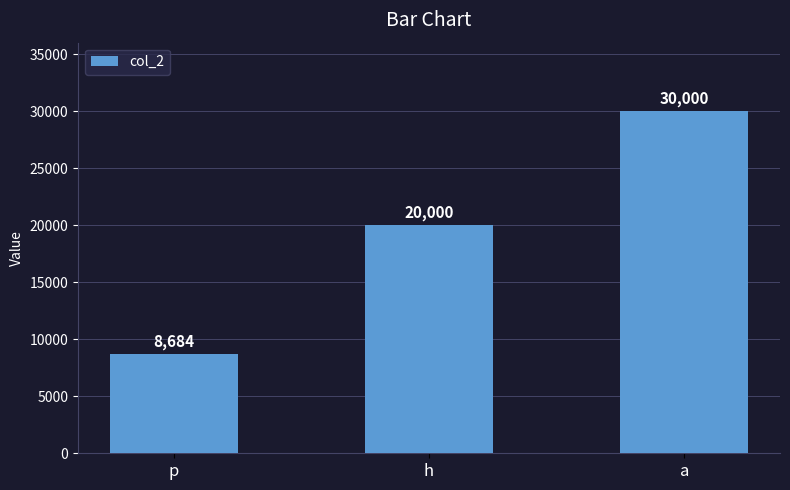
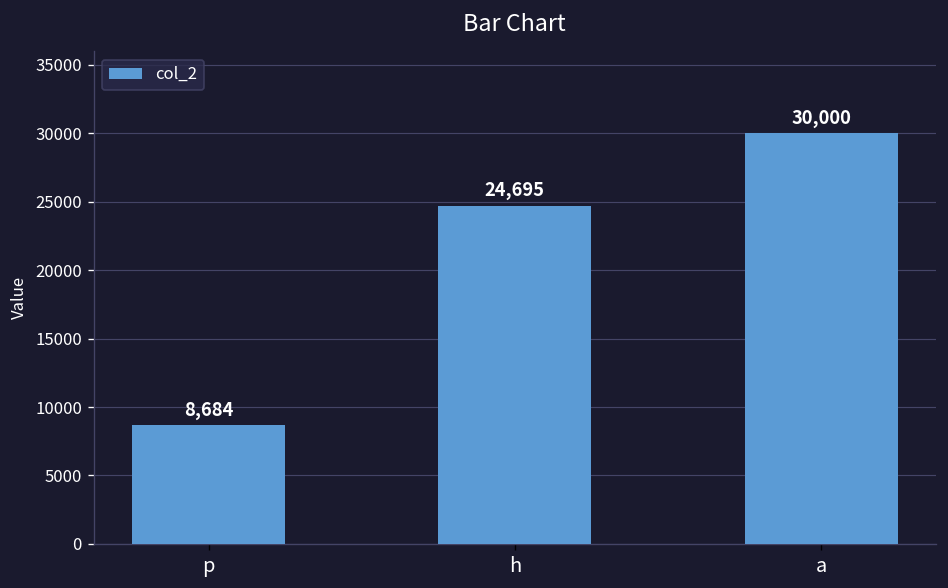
h: 20,000 -> 24,695
